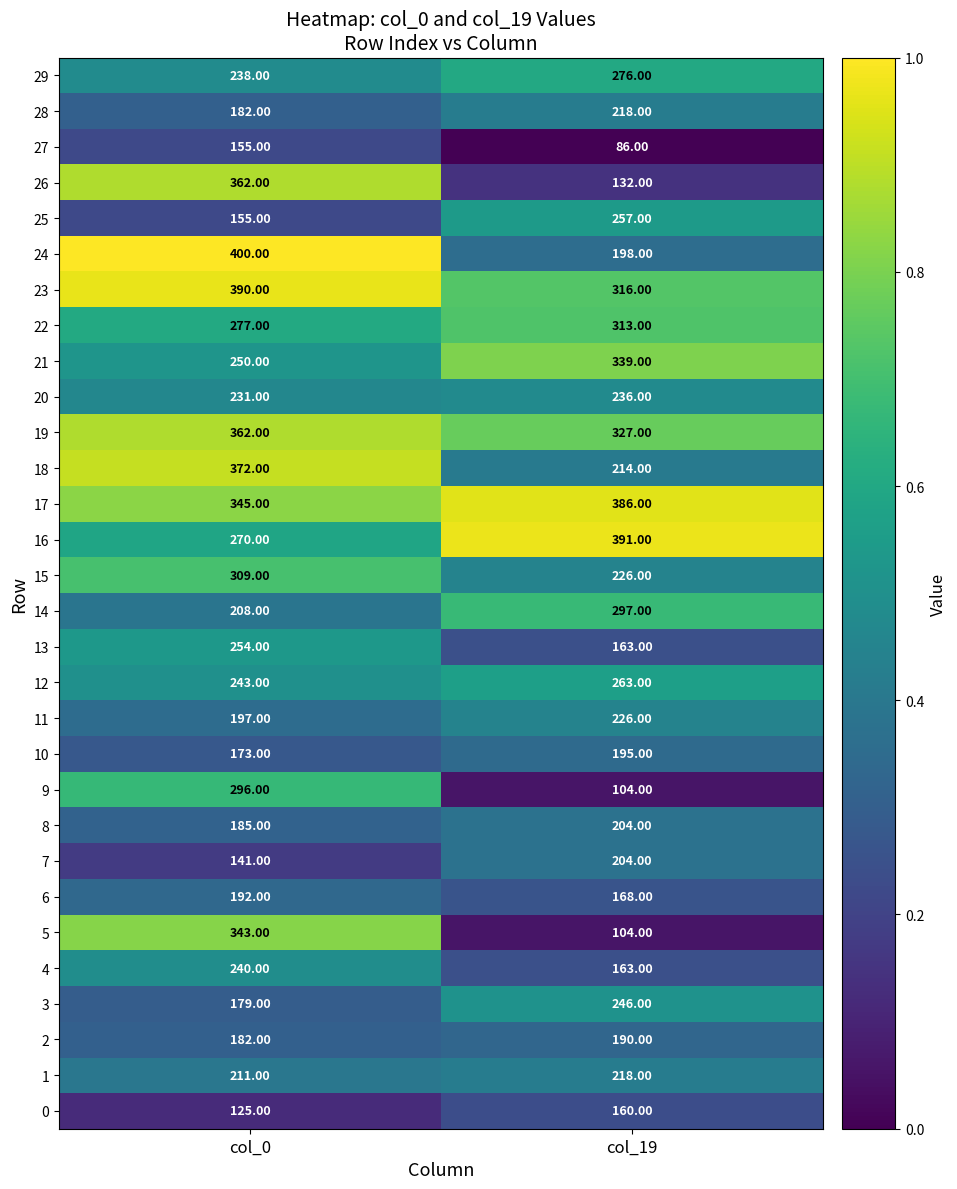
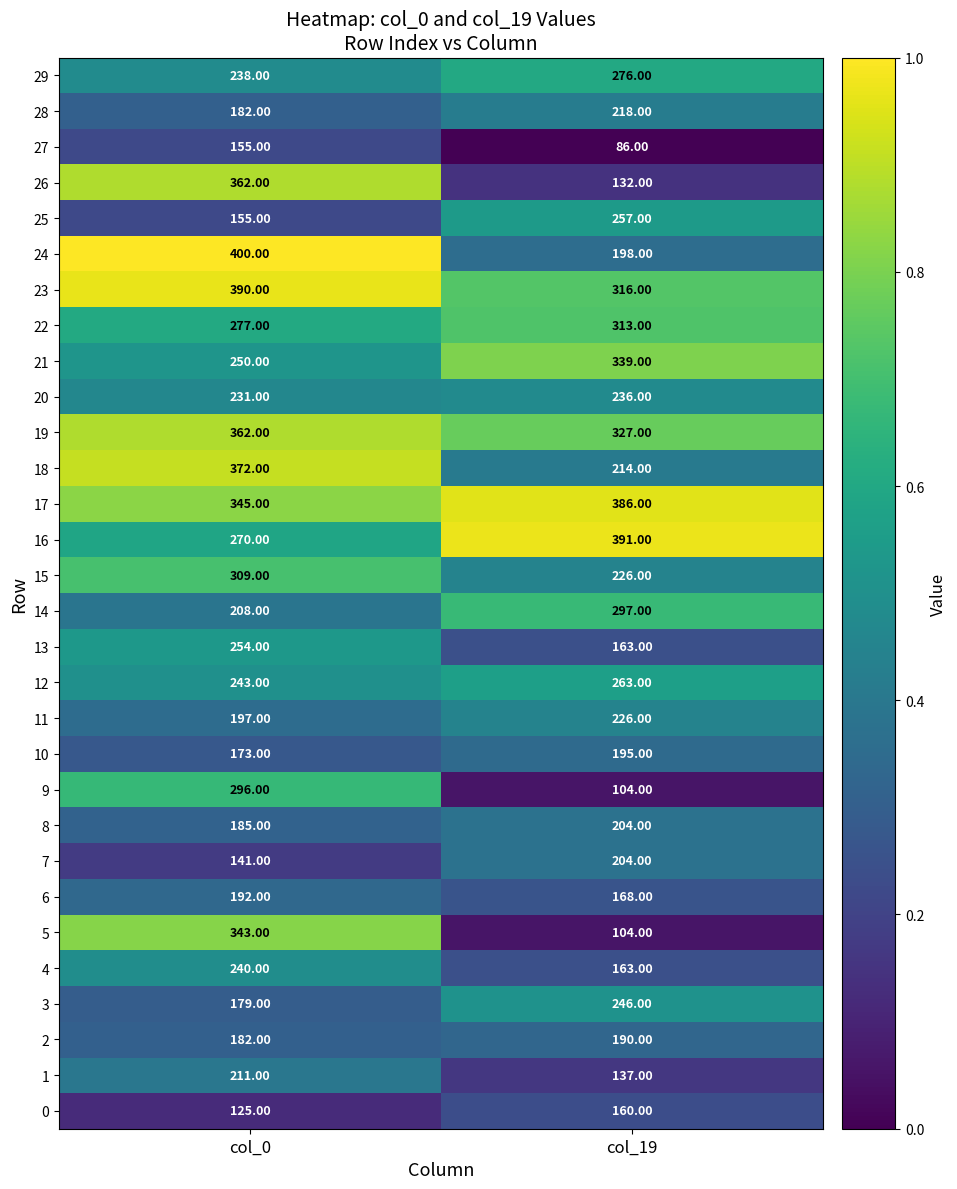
1, col_19: 218.00 -> 137.00
